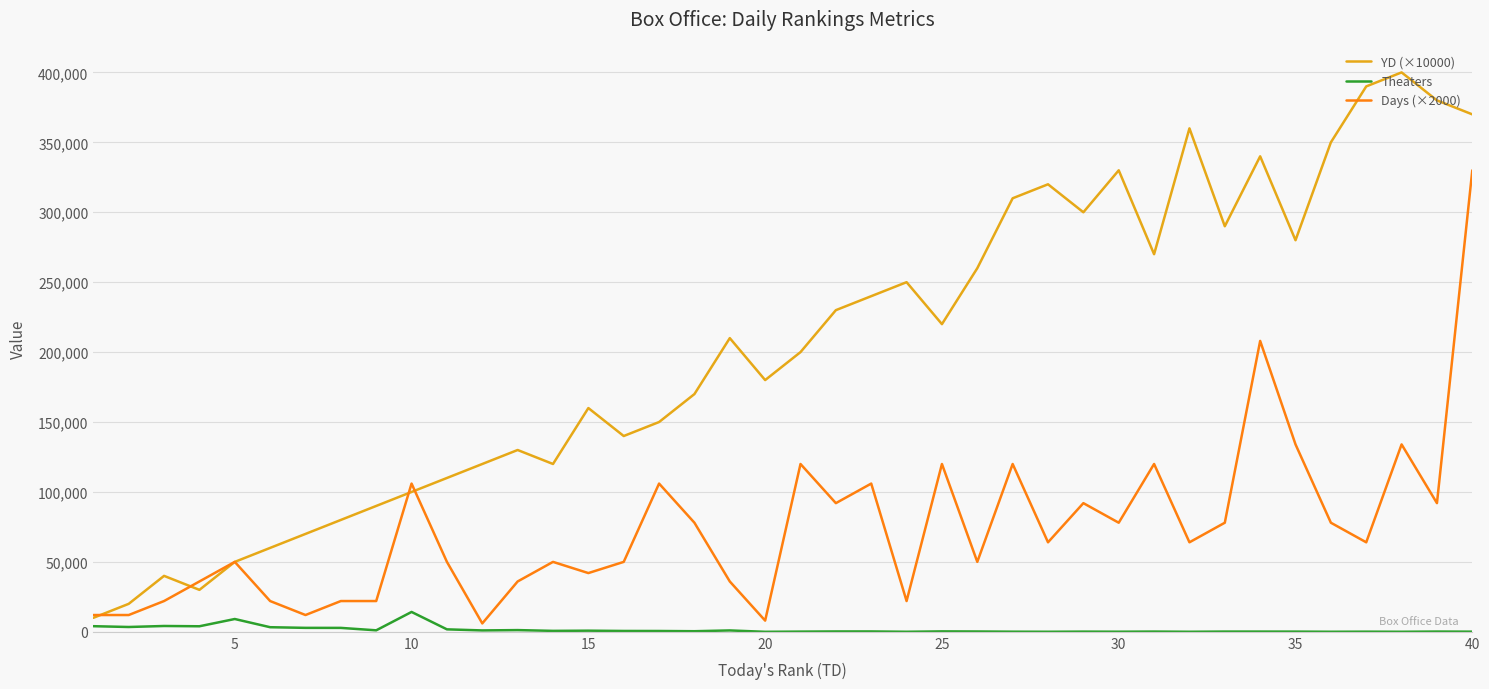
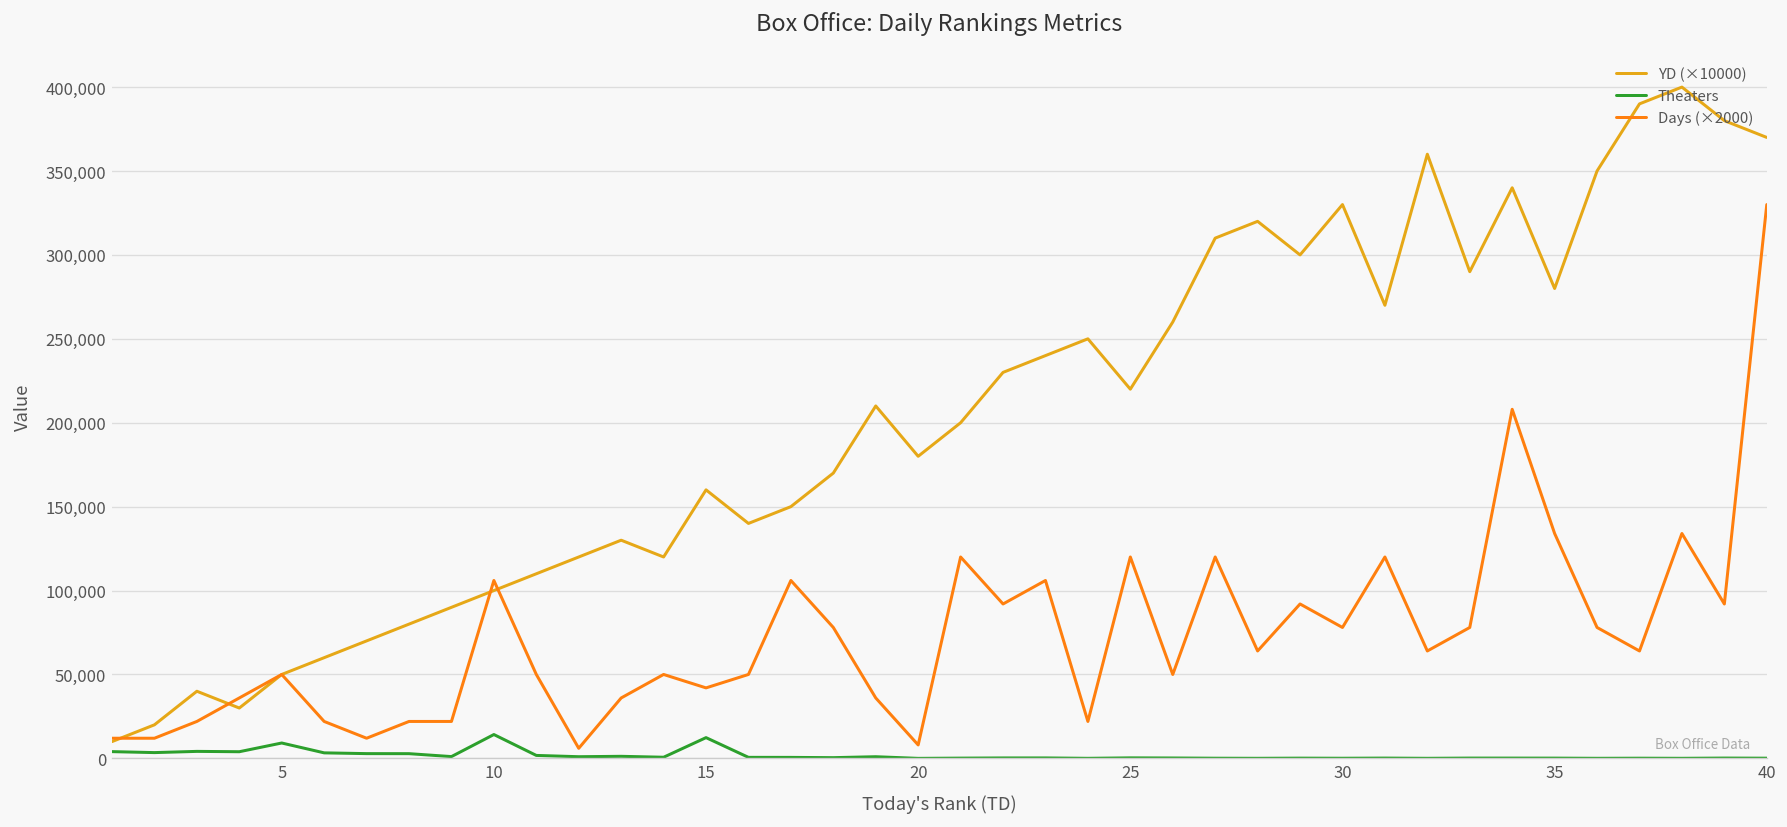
Theaters, 15: 1,000 -> 12,000
